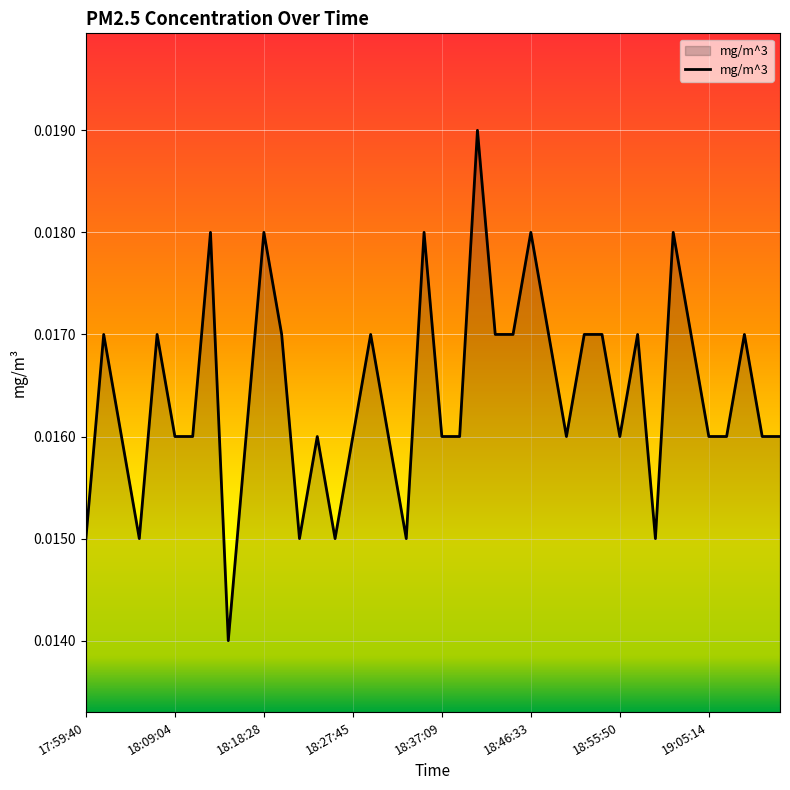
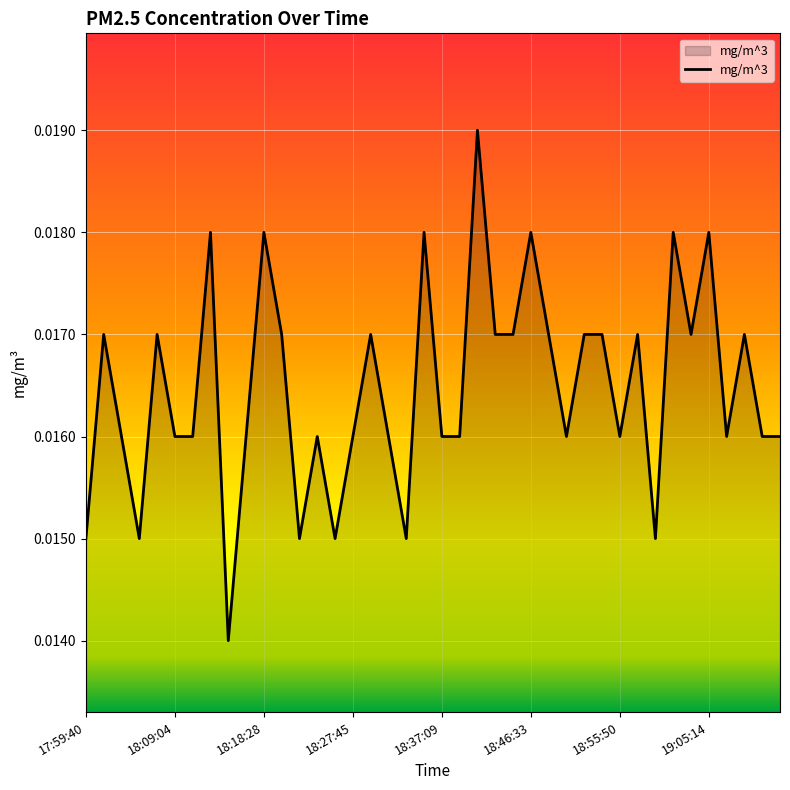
19:05:14: 0.016 -> 0.018
